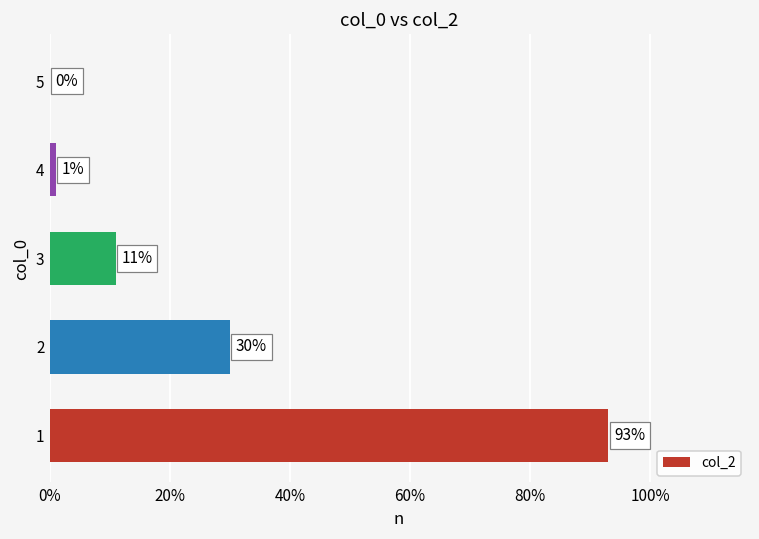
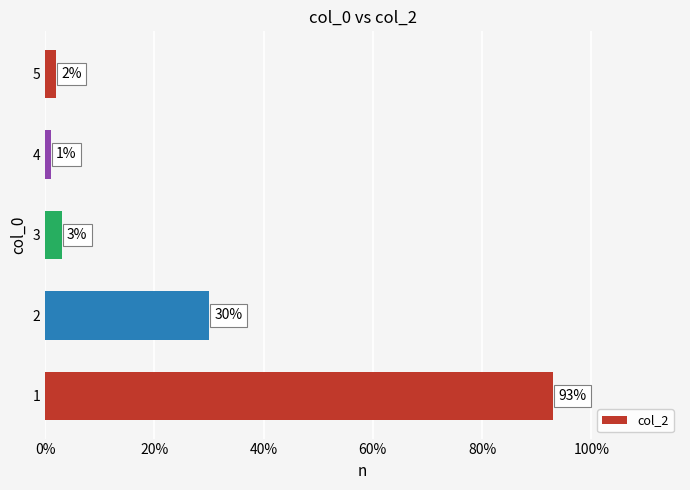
5: 0% -> 2%
3: 11% -> 3%
